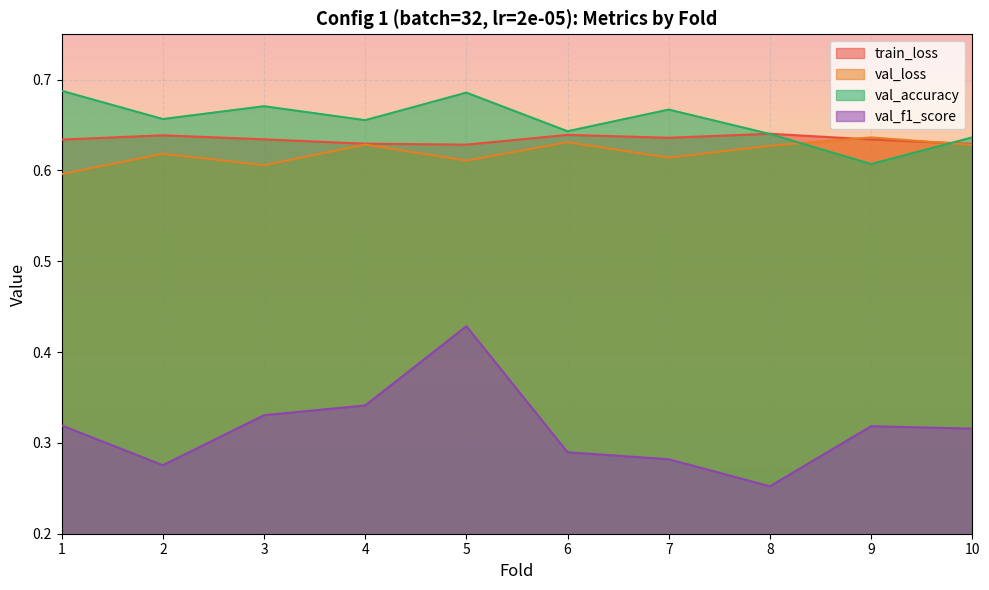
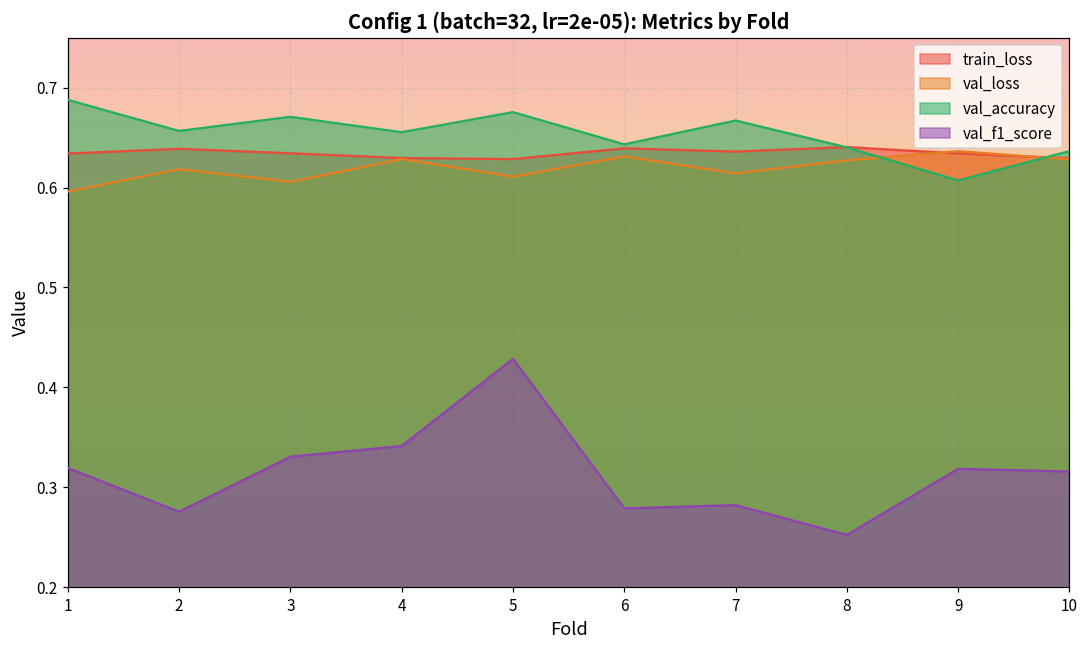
val_accuracy, 5: 0.69 -> 0.68
val_f1_score, 6: 0.29 -> 0.28
